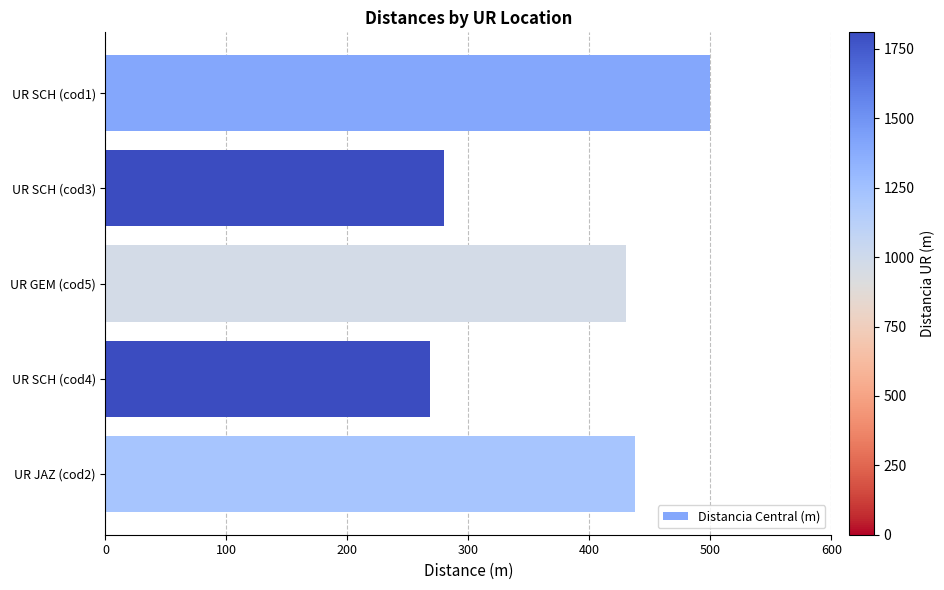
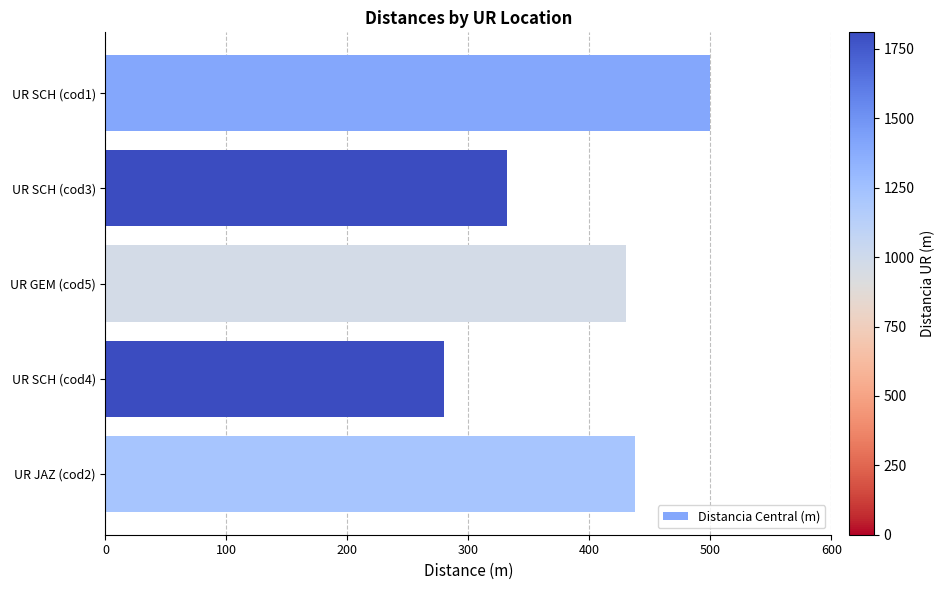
UR SCH (cod3): 280 -> 332
UR SCH (cod4): 268 -> 280
